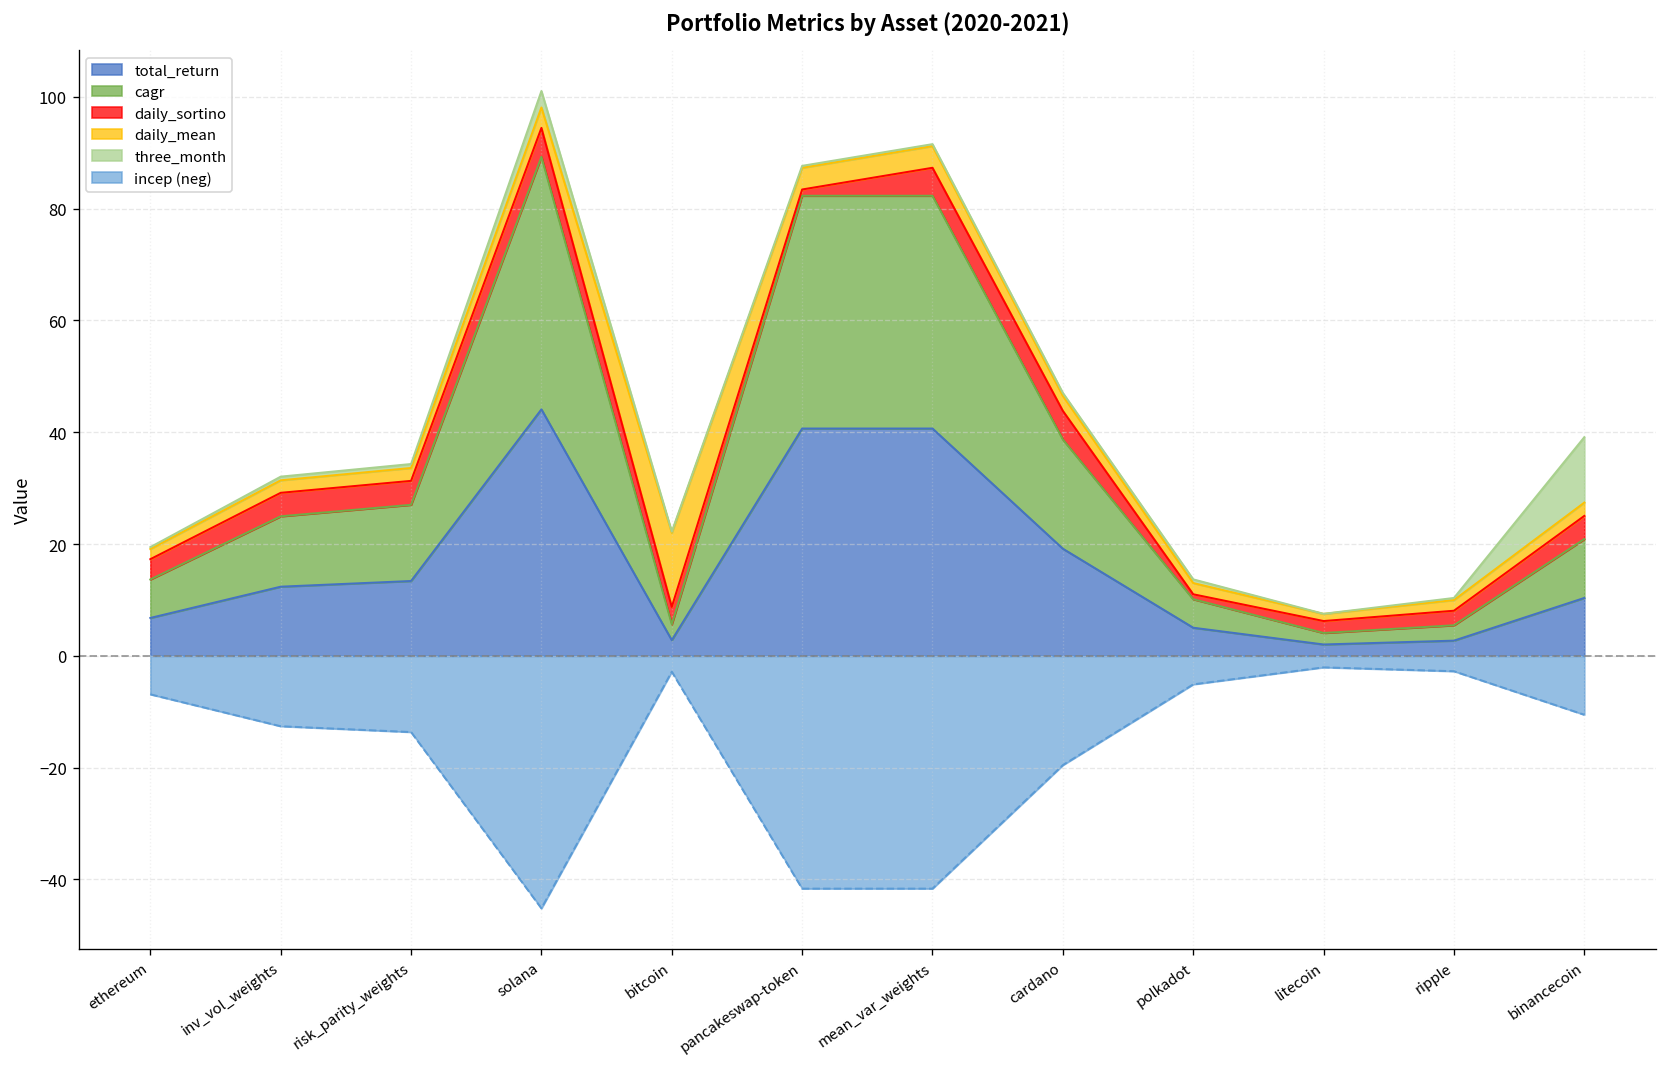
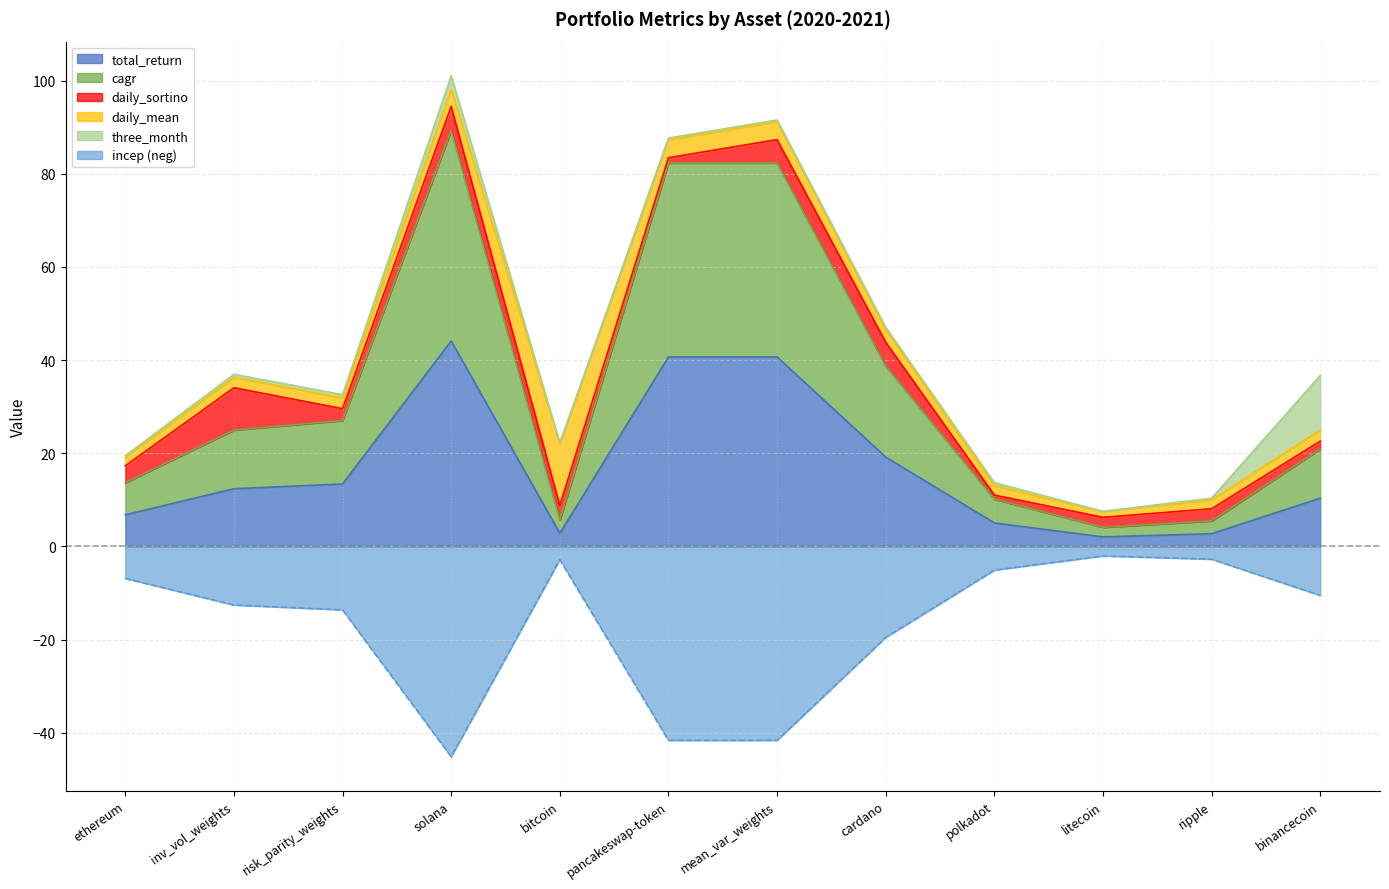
daily_sortino, inv_vol_weights: 4 -> 9
daily_sortino, risk_parity_weights: 4 -> 3
daily_sortino, binancecoin: 4 -> 2
